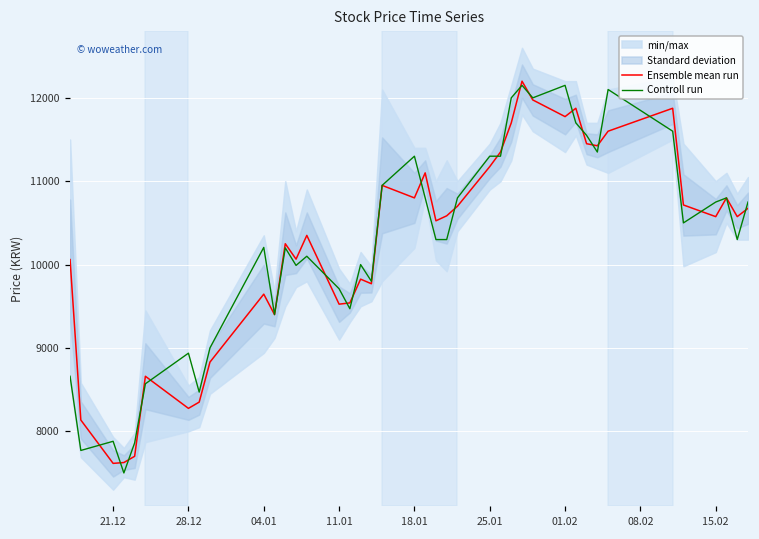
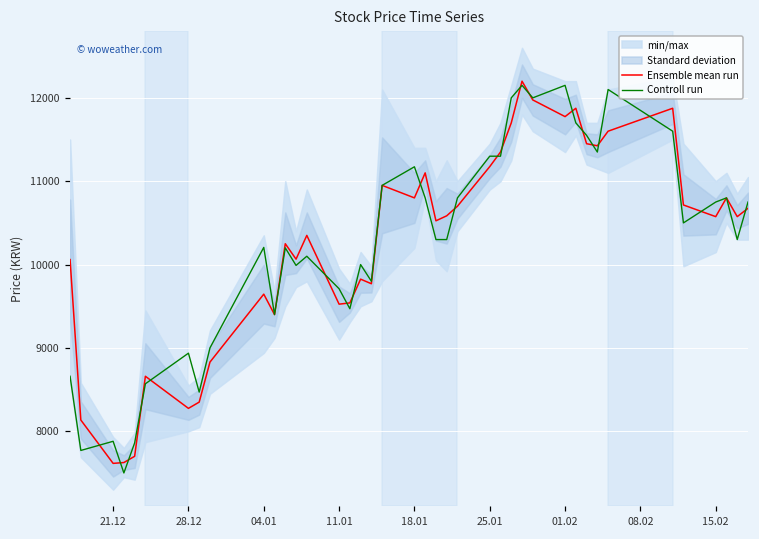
Controll run, 18.01: 11300 -> 11200
